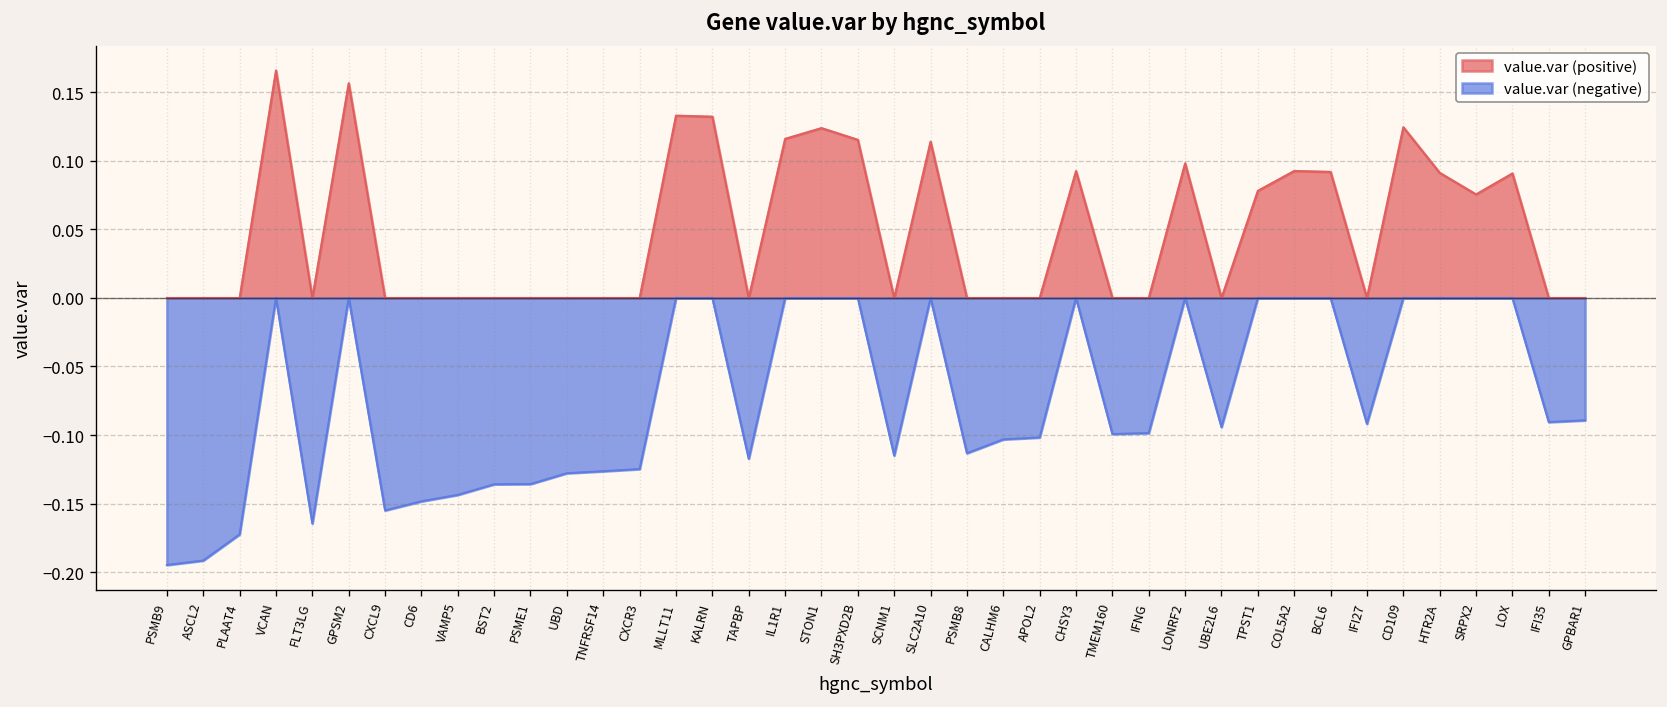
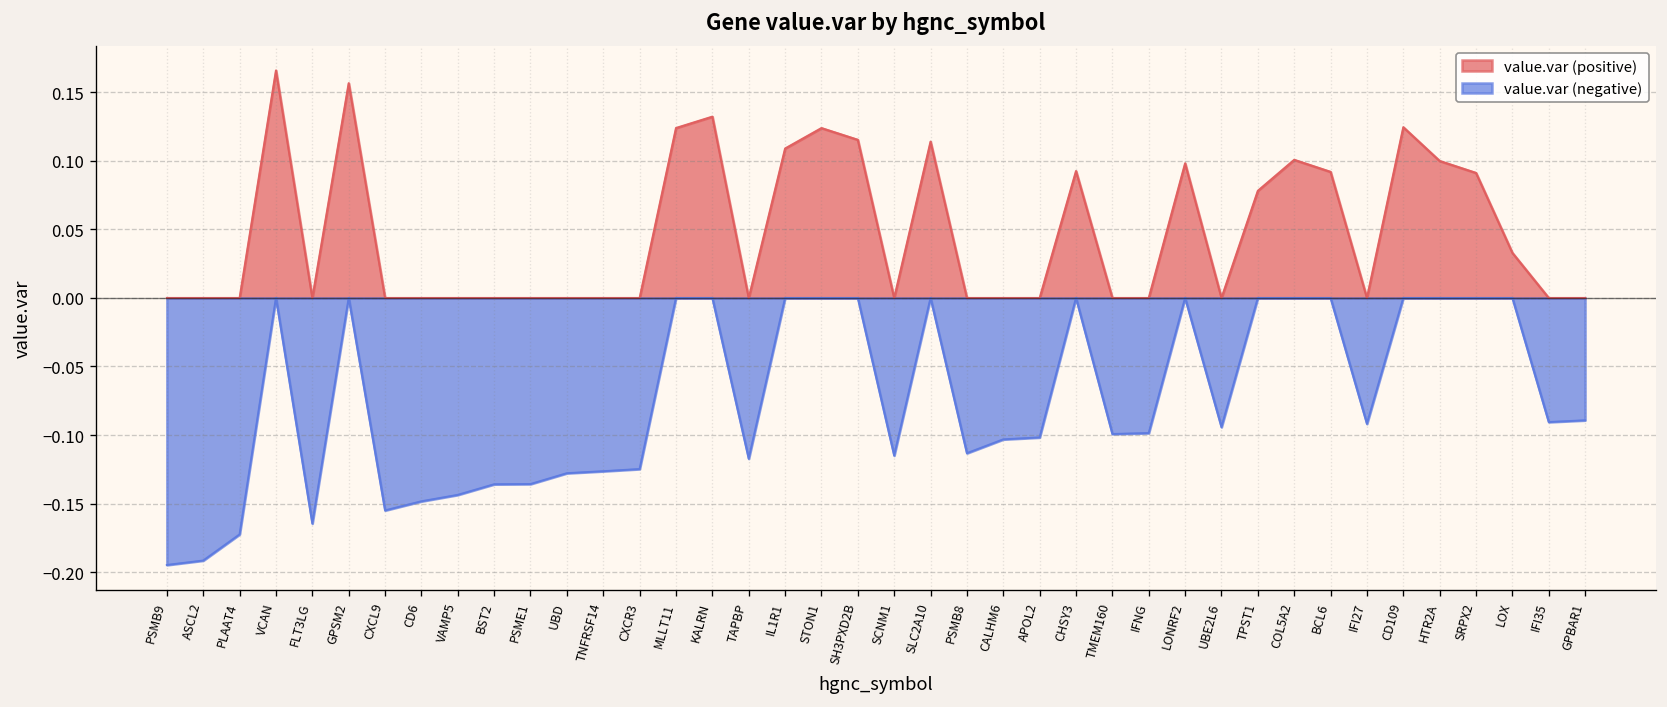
value.var (positive), MLLT11: 0.133 -> 0.124
value.var (positive), IL1R1: 0.116 -> 0.109
value.var (positive), COL5A2: 0.093 -> 0.101
value.var (positive), HTR2A: 0.091 -> 0.100
value.var (positive), SRPX2: 0.076 -> 0.091
value.var (positive), LOX: 0.091 -> 0.033
